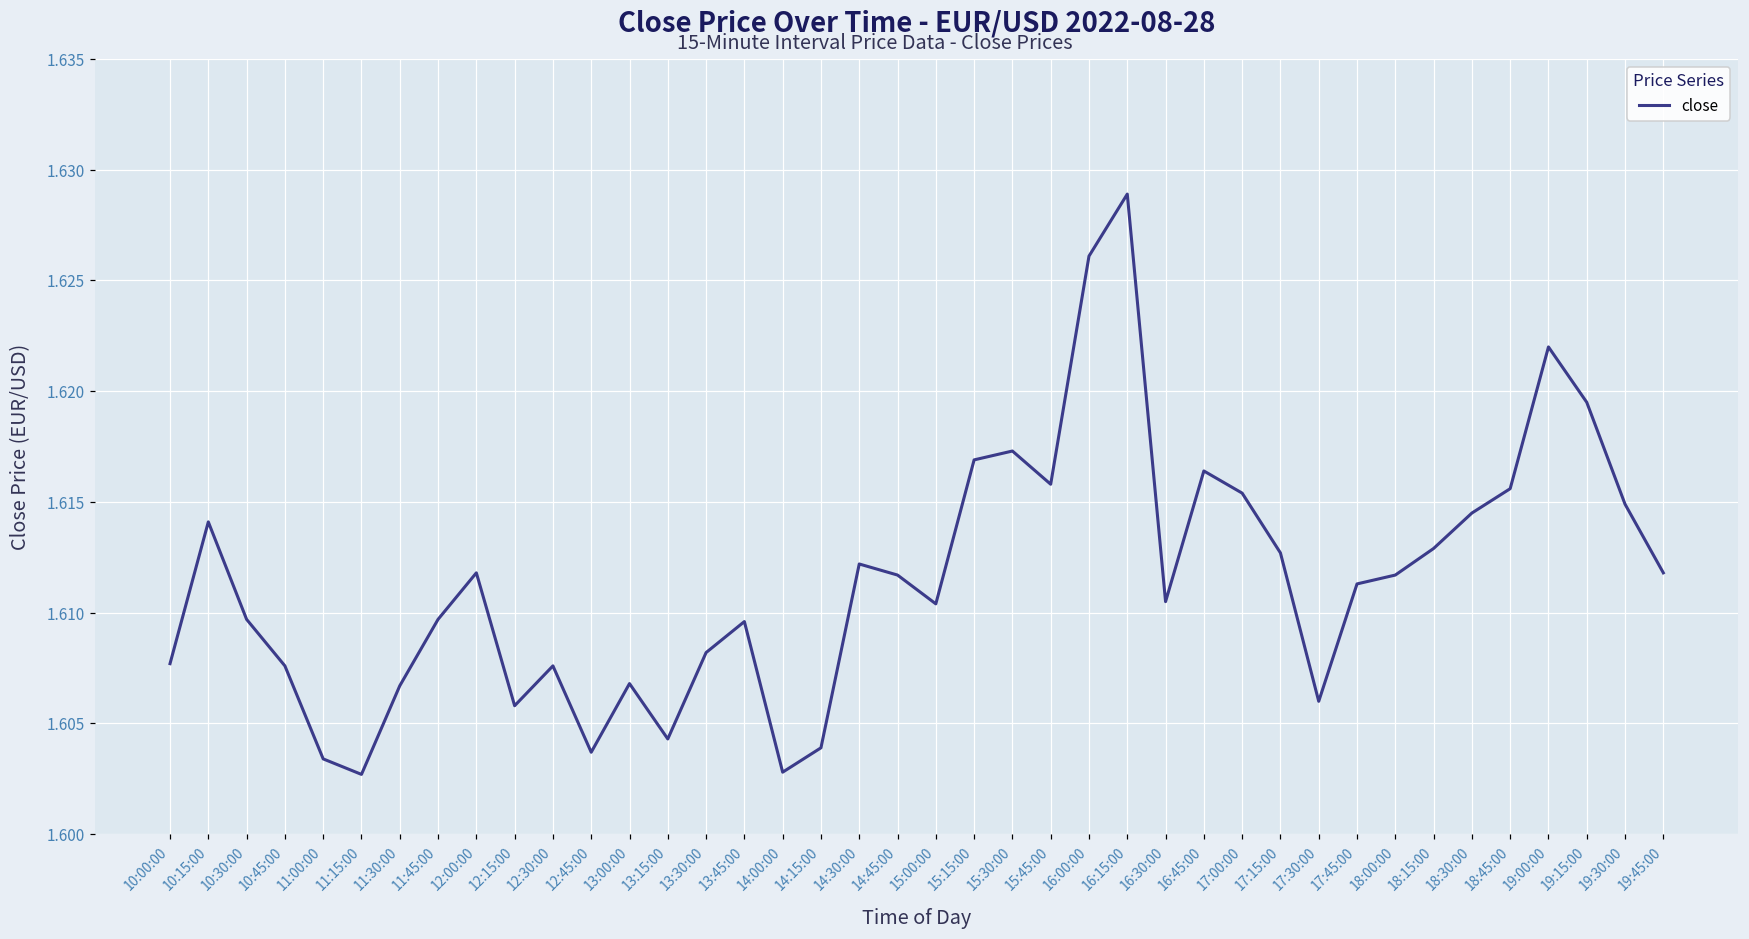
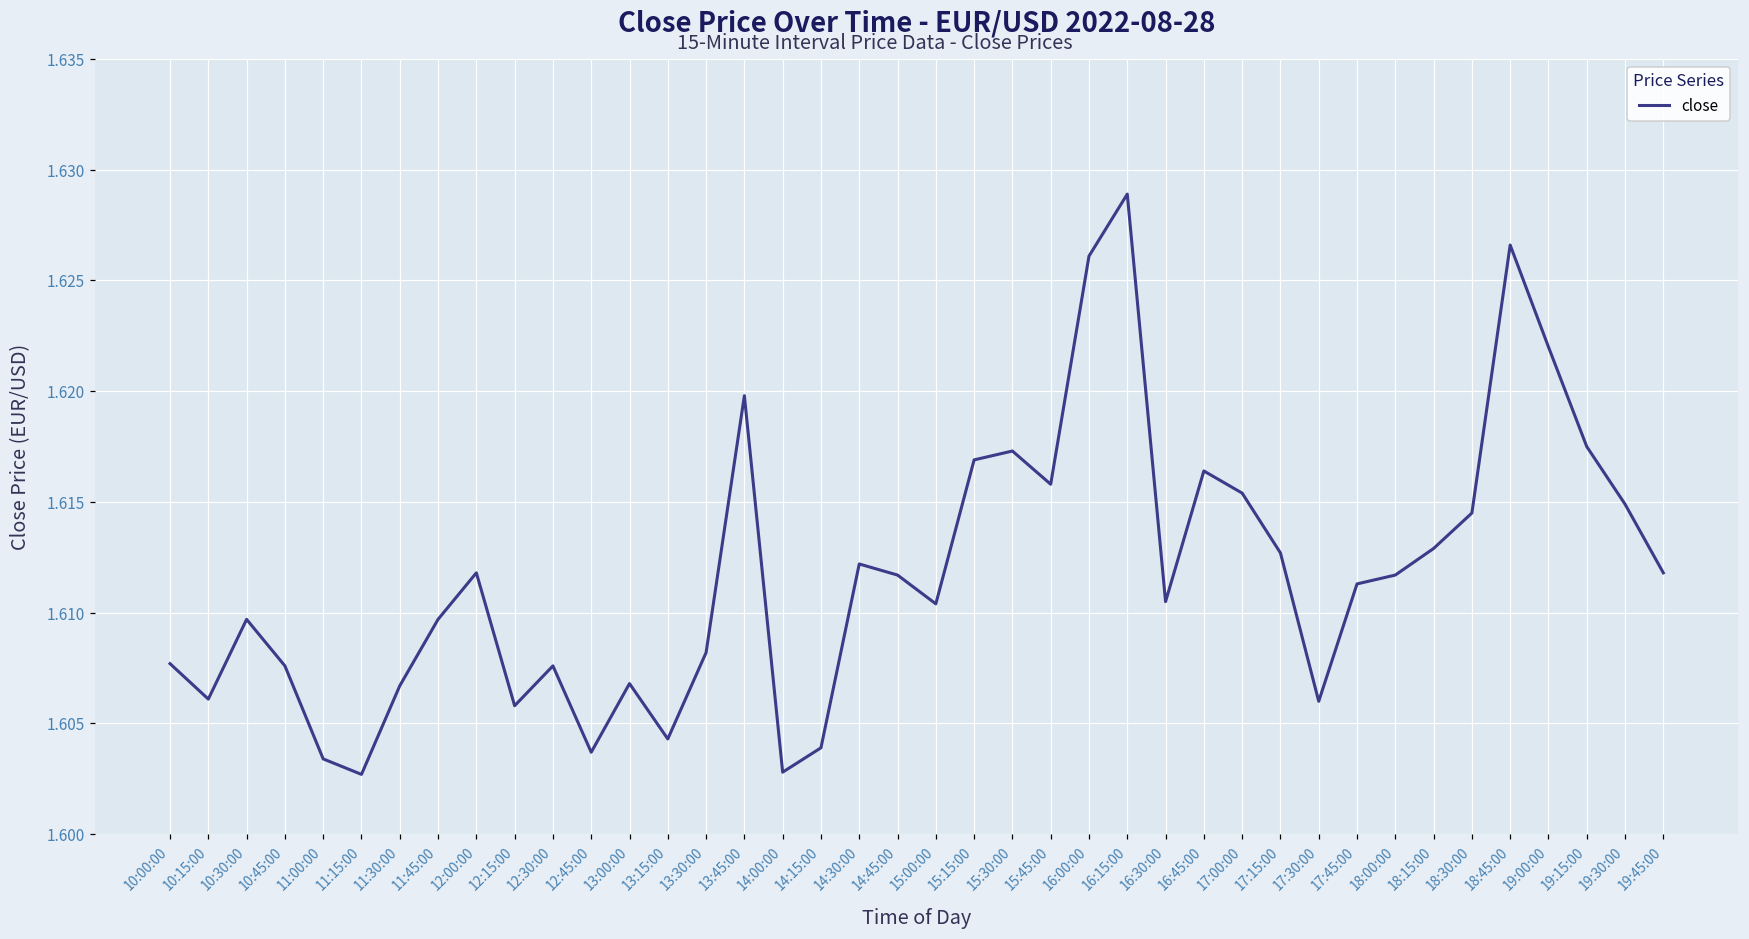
10:15:00: 1.6141 -> 1.6061
13:45:00: 1.6096 -> 1.6198
18:45:00: 1.6156 -> 1.6266
19:15:00: 1.6195 -> 1.6175
